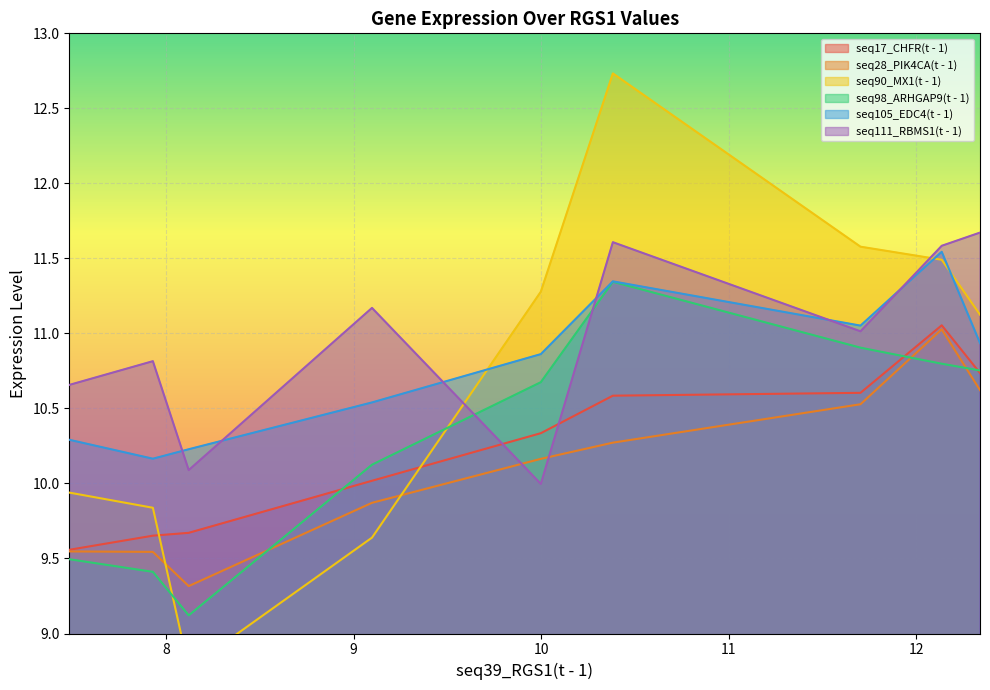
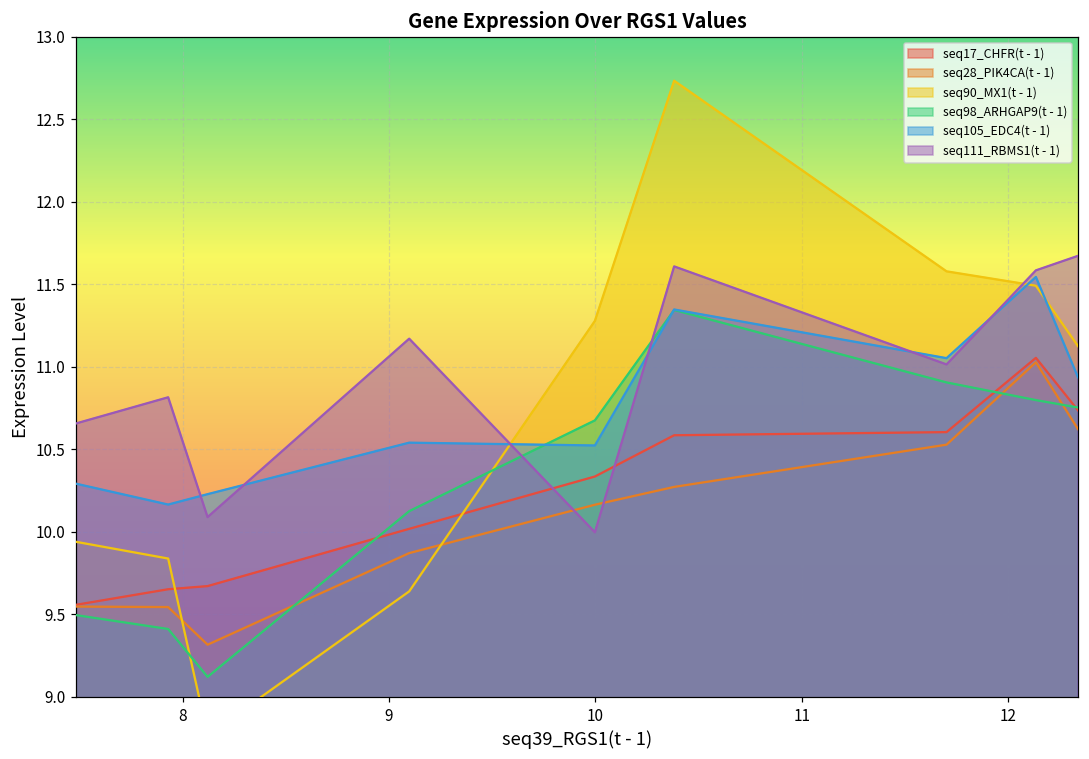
seq105_EDC4(t - 1), 10: 10.86 -> 10.52
